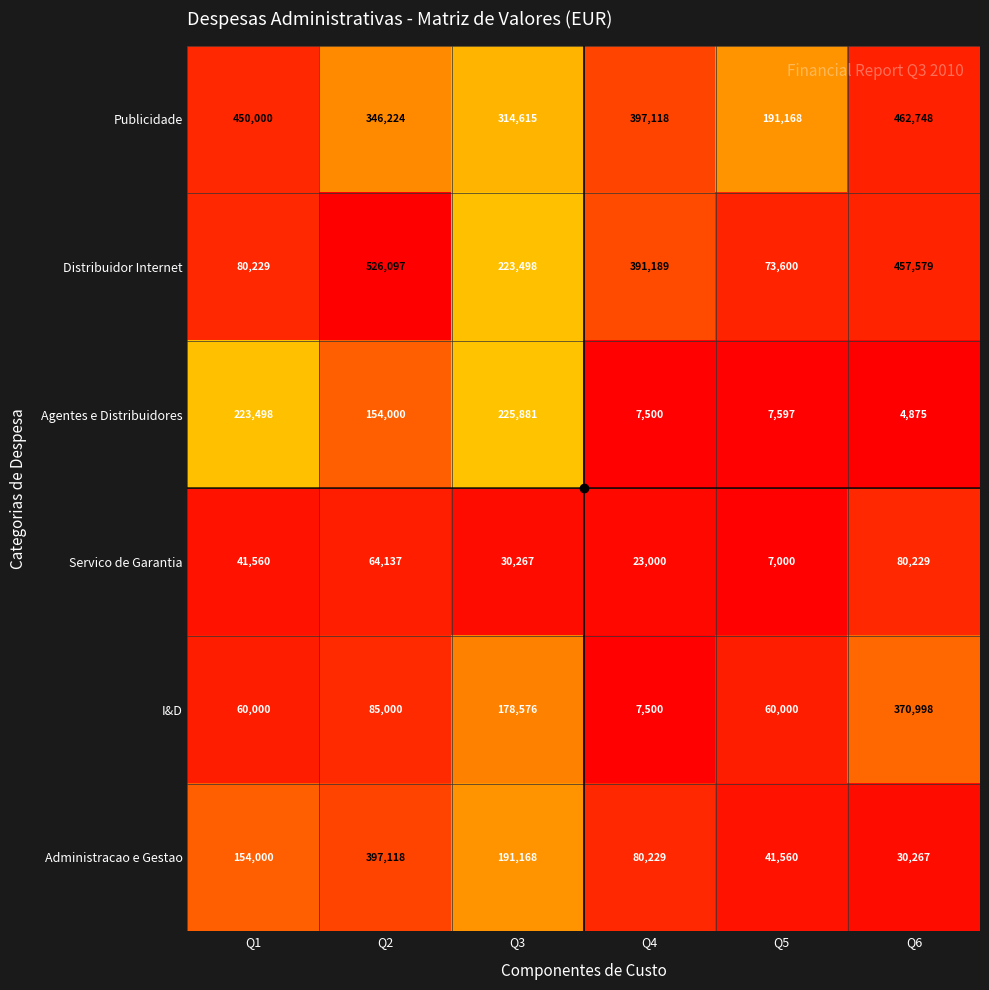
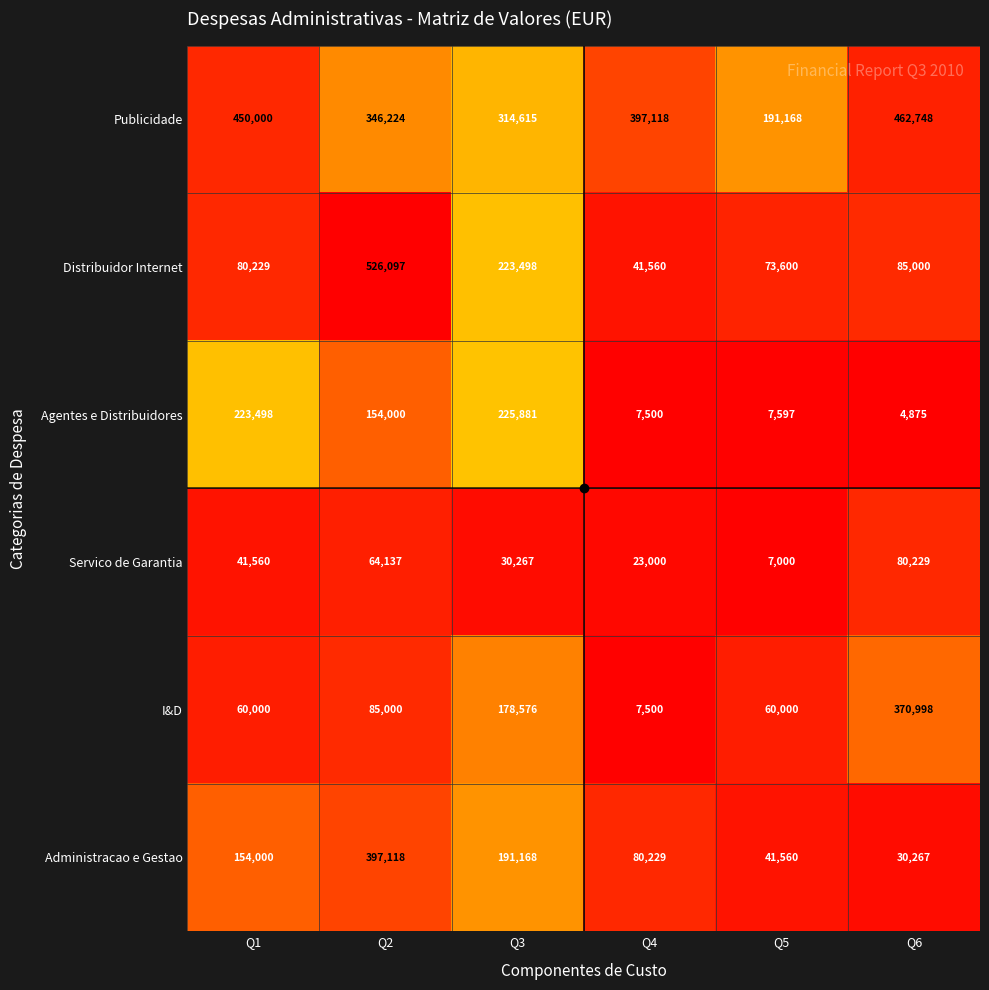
Distribuidor Internet, Q4: 391,189 -> 41,560
Distribuidor Internet, Q6: 457,579 -> 85,000
